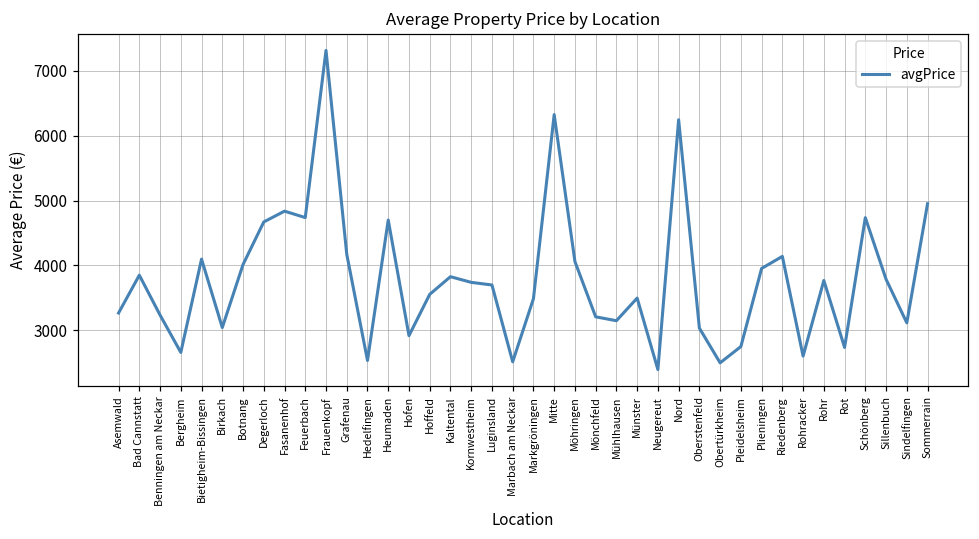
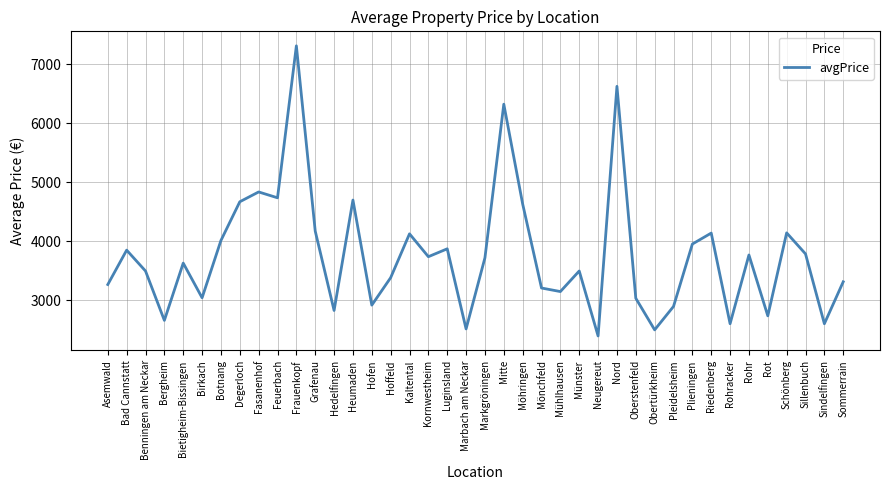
Benningen am Neckar: 3200 -> 3500
Bietigheim-Bissingen: 4100 -> 3600
Hedelfingen: 2500 -> 2800
Hoffeld: 3600 -> 3400
Kaltental: 3800 -> 4100
Luginsland: 3700 -> 3900
Markgröningen: 3500 -> 3700
Möhringen: 4100 -> 4600
Nord: 6200 -> 6600
Pleidelsheim: 2700 -> 2900
Schönberg: 4700 -> 4100
Sindelfingen: 3100 -> 2600
Sommerrain: 5000 -> 3300
